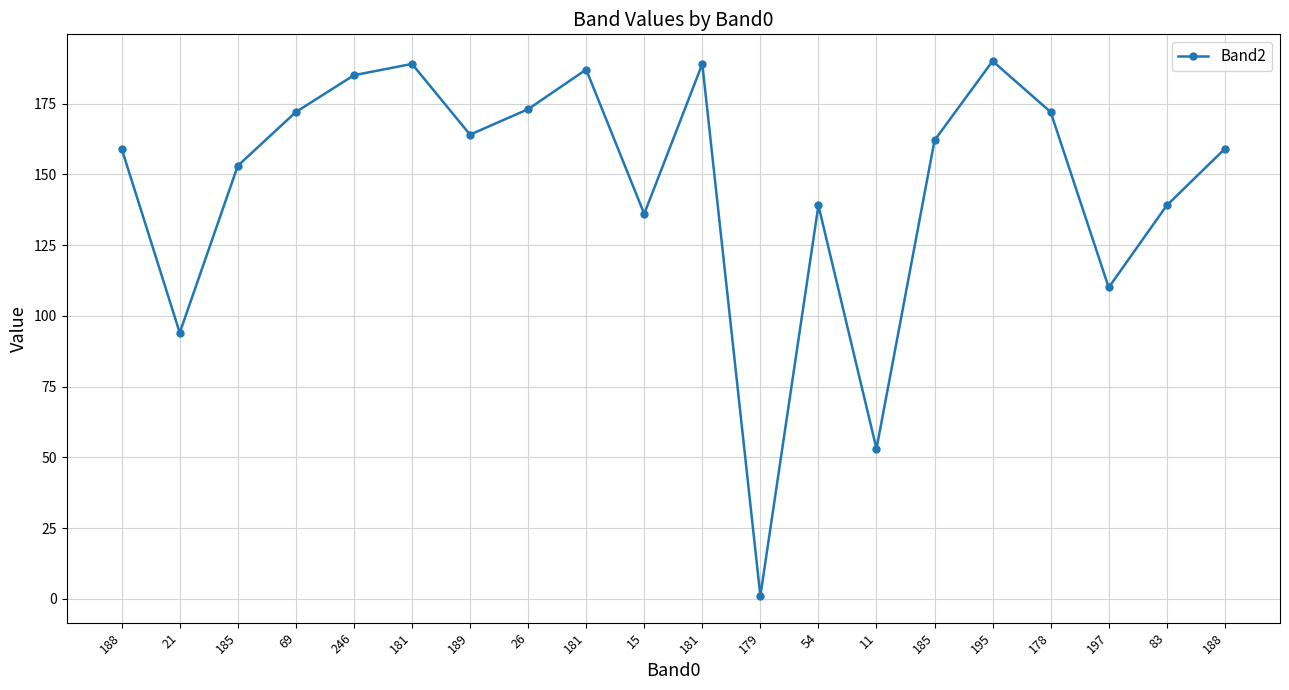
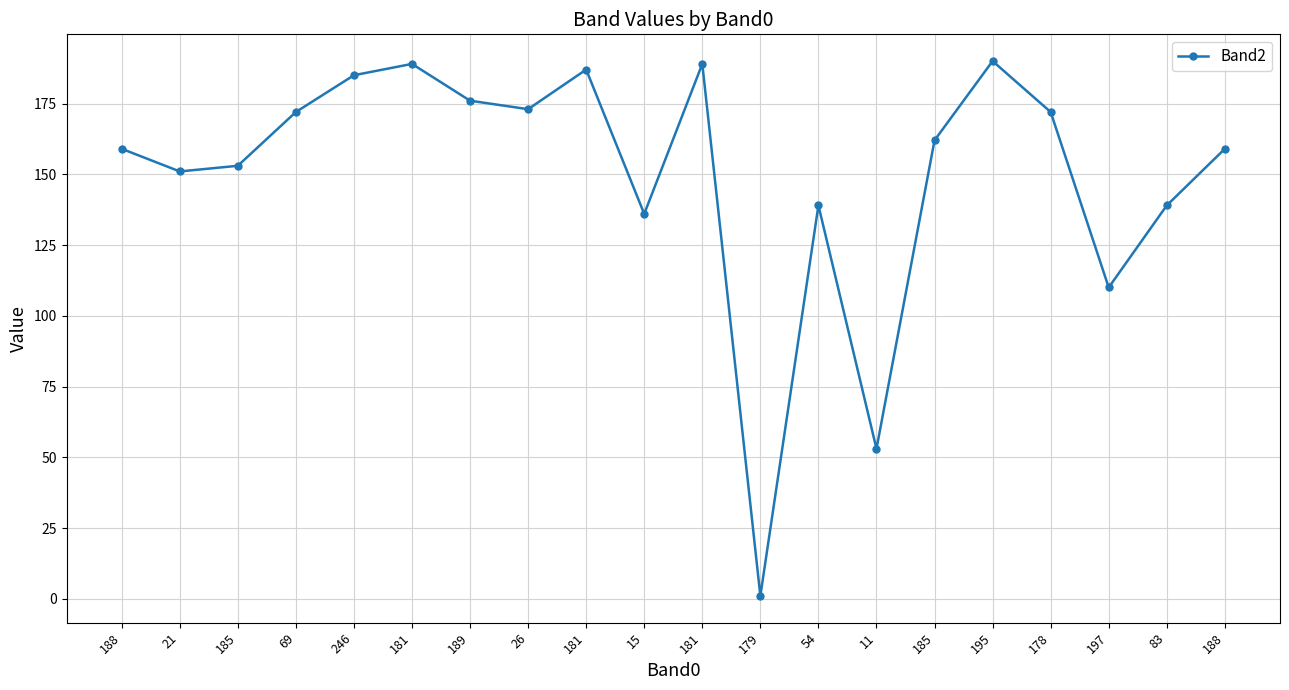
21: 94 -> 151
189: 164 -> 176
